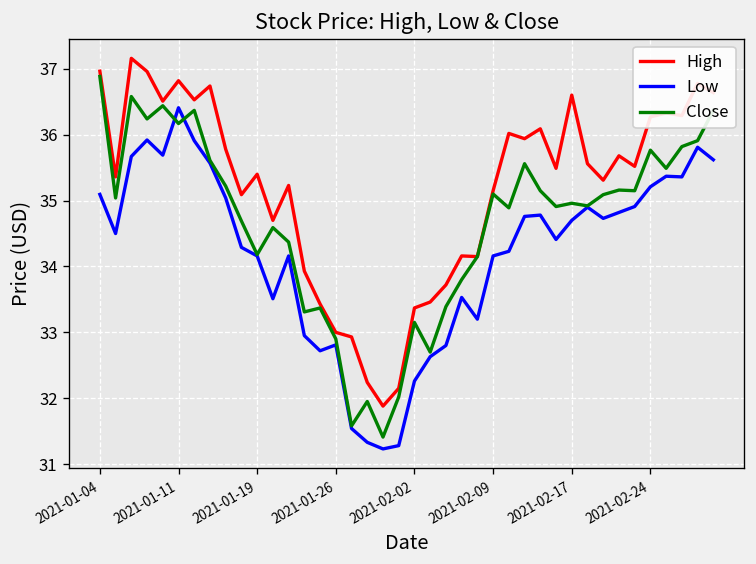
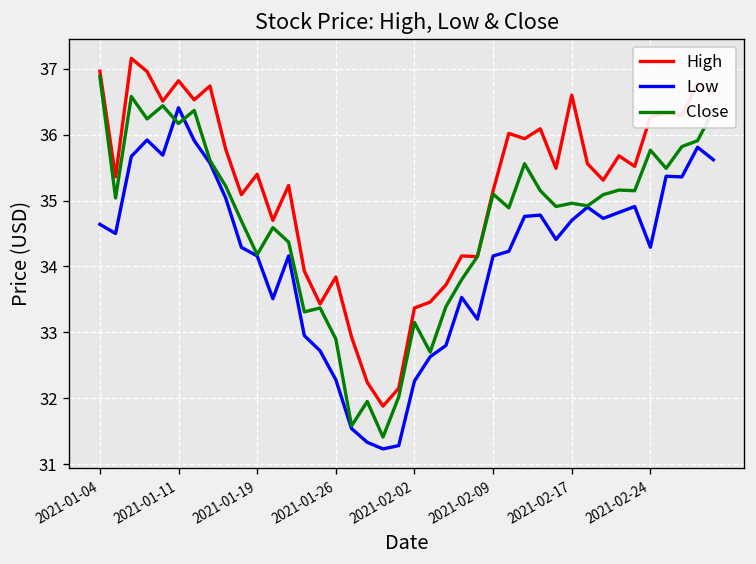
Low, 2021-01-04: 35.1 -> 34.6
High, 2021-01-26: 33.0 -> 33.8
Low, 2021-01-26: 32.8 -> 32.3
Low, 2021-02-24: 35.2 -> 34.3
